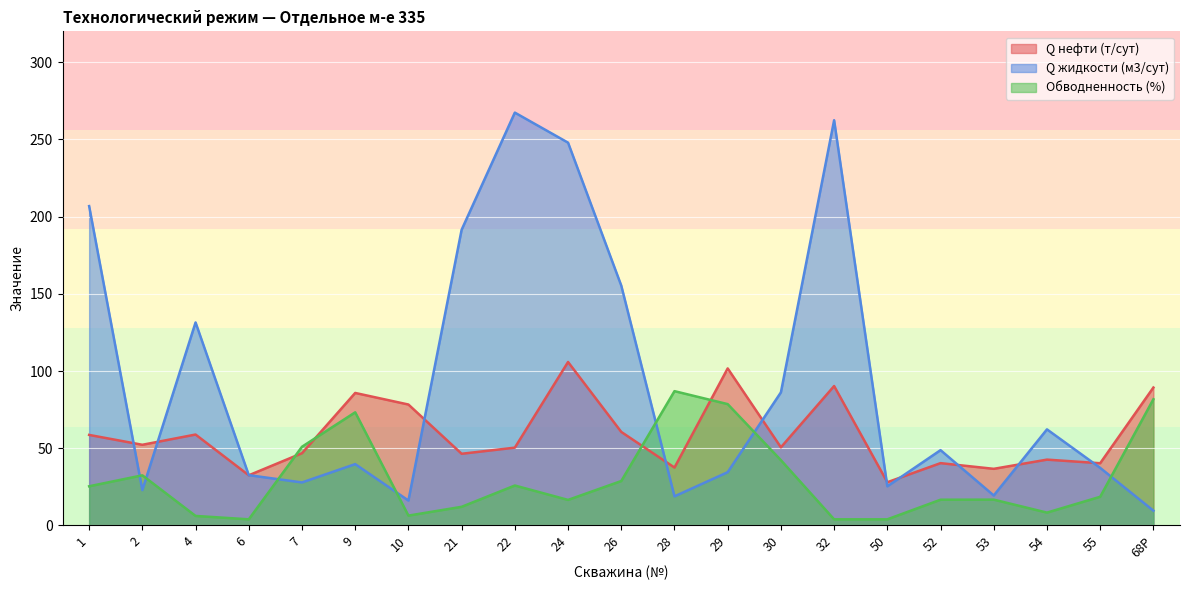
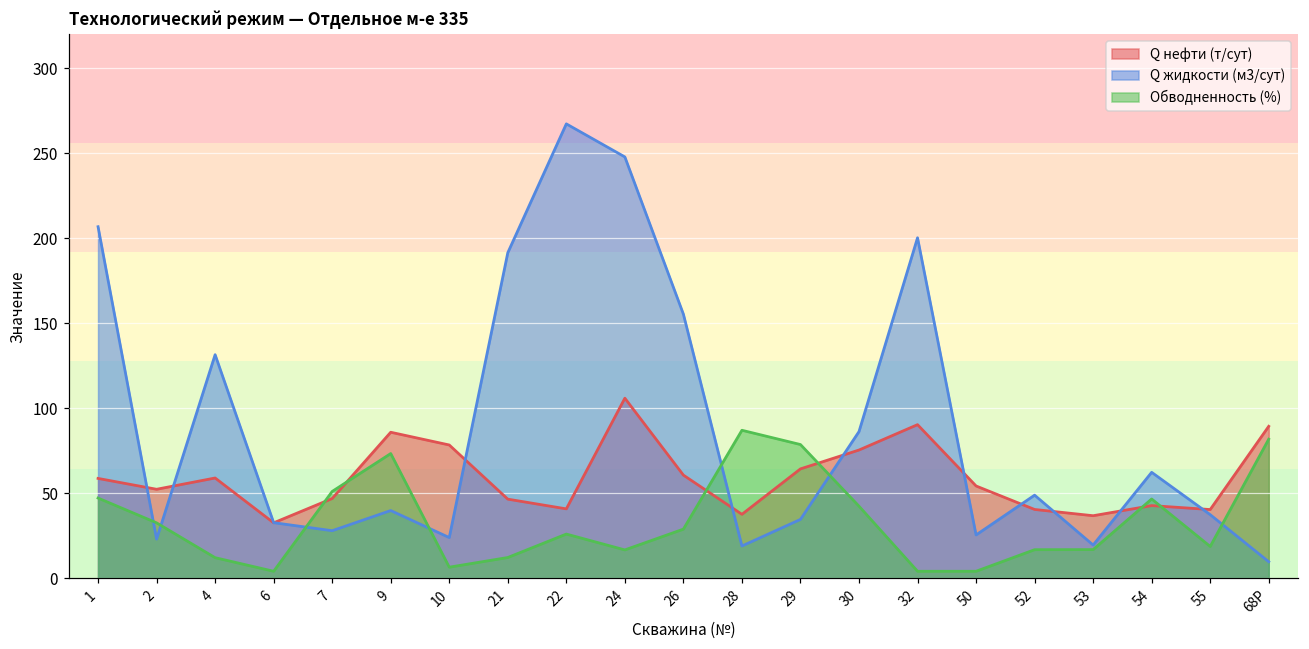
Обводненность (%), 1: 25 -> 47
Обводненность (%), 4: 6 -> 12
Q жидкости (м3/сут), 10: 16 -> 24
Q нефти (т/сут), 22: 50 -> 41
Q нефти (т/сут), 29: 102 -> 64
Q нефти (т/сут), 30: 51 -> 75
Q жидкости (м3/сут), 32: 262 -> 200
Q нефти (т/сут), 50: 28 -> 54
Обводненность (%), 54: 8 -> 47
